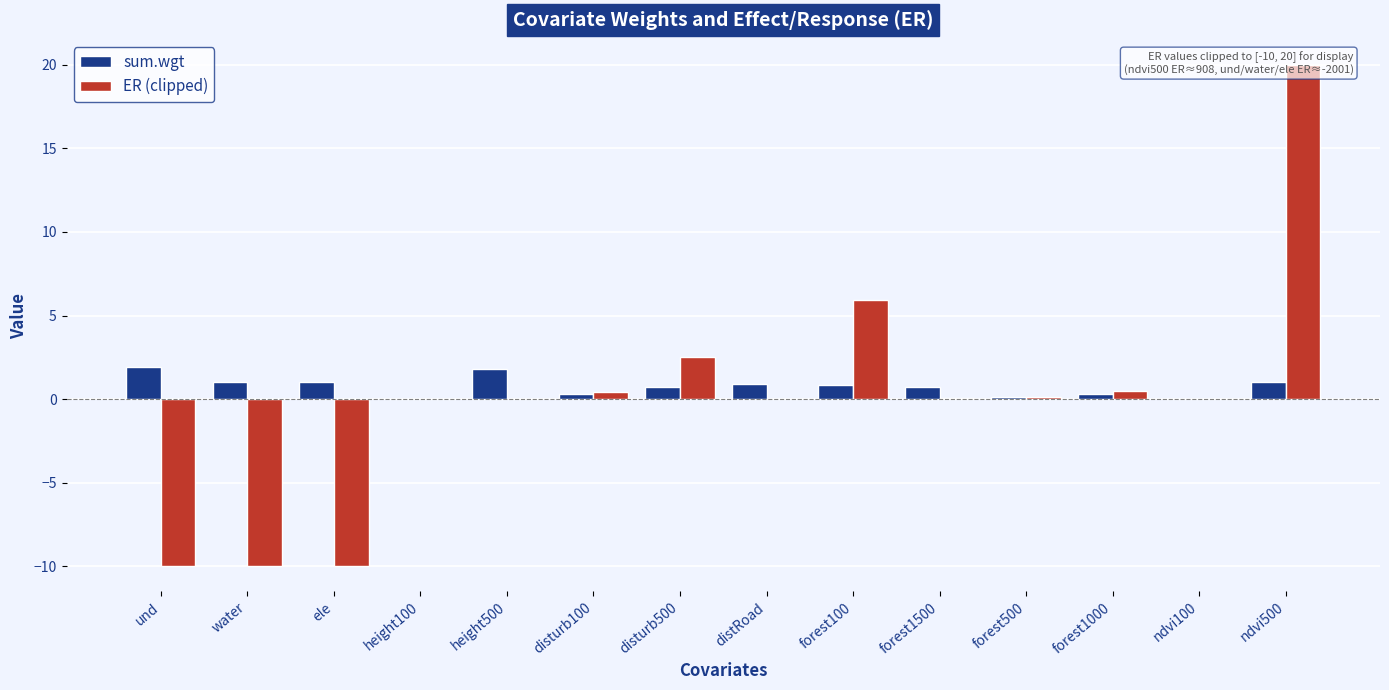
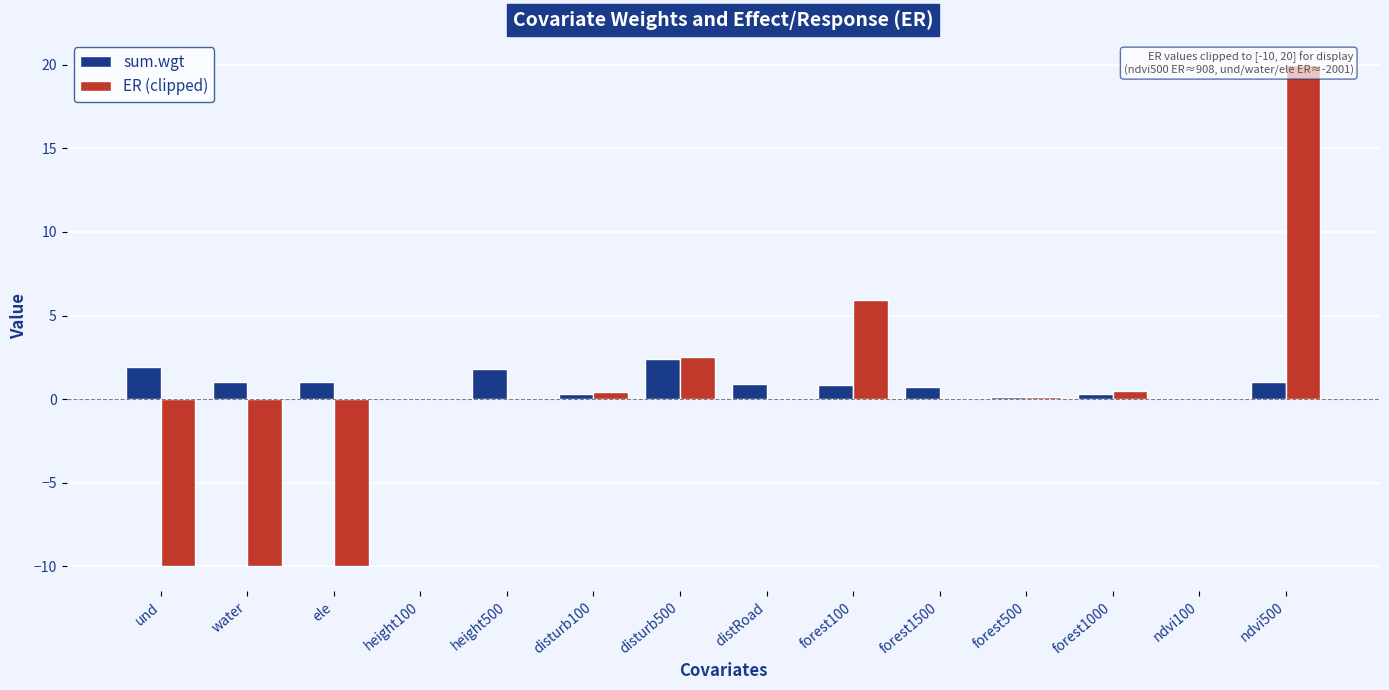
sum.wgt, disturb500: 0.7 -> 2.4
